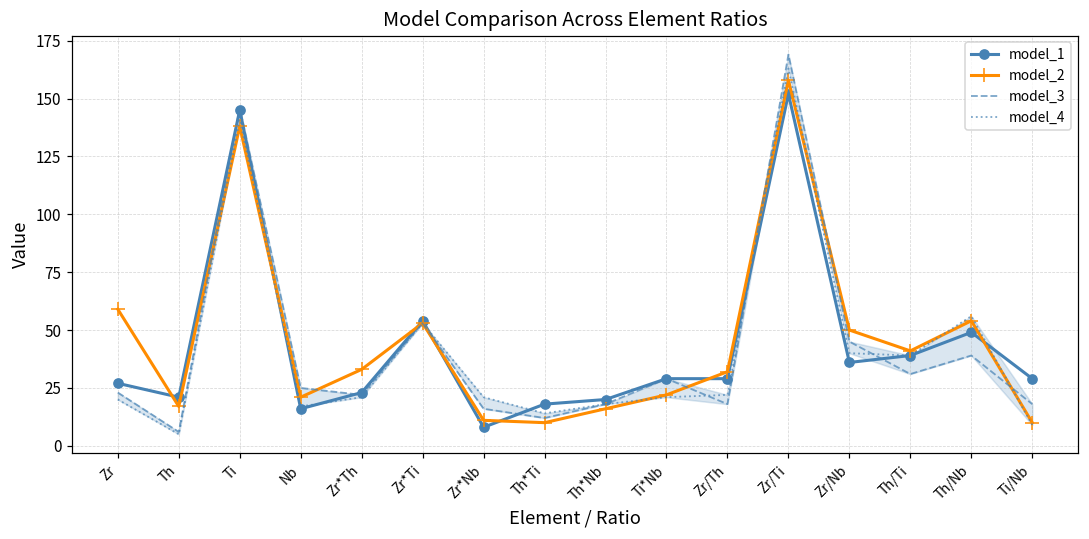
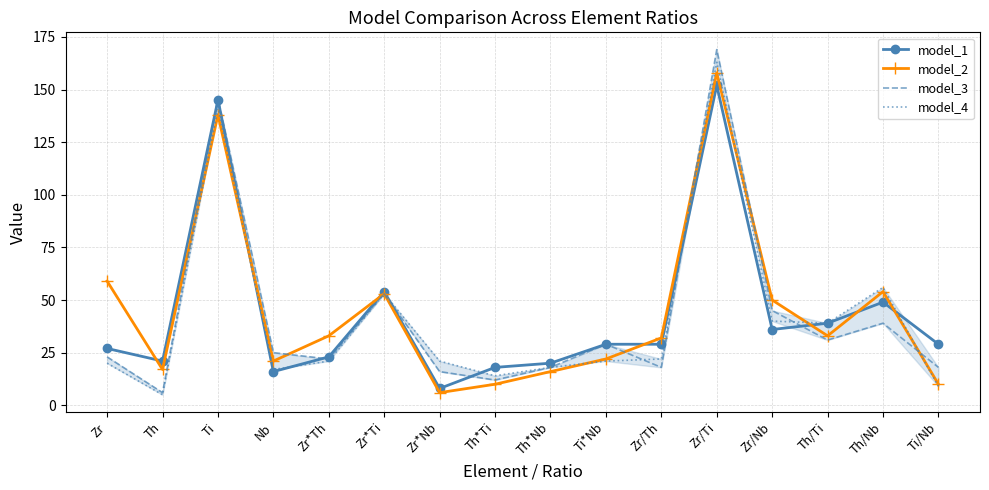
model_2, Zr*Nb: 11 -> 6
model_2, Th/Ti: 41 -> 33
